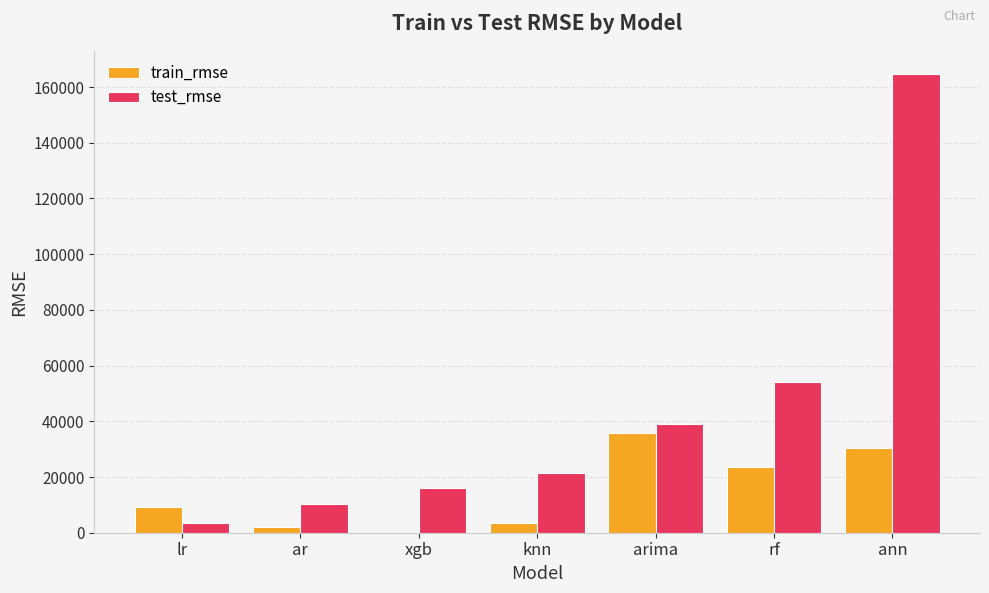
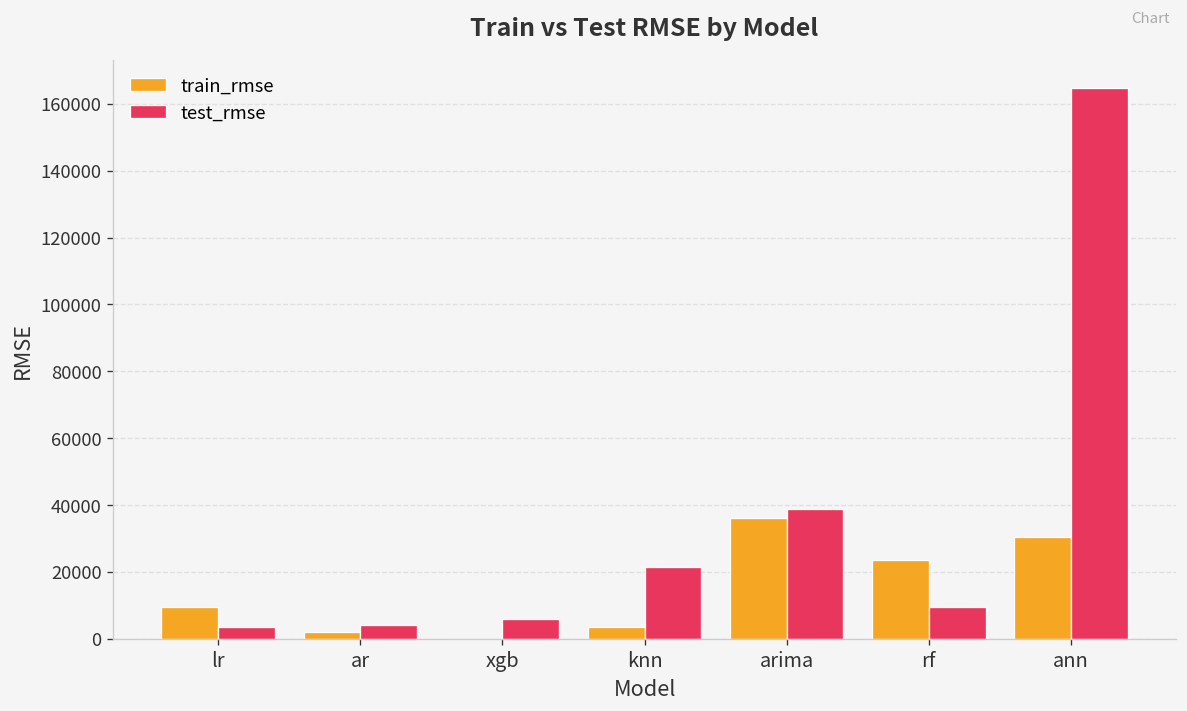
test_rmse, ar: 10000 -> 4000
test_rmse, xgb: 16000 -> 6000
test_rmse, rf: 54000 -> 10000
